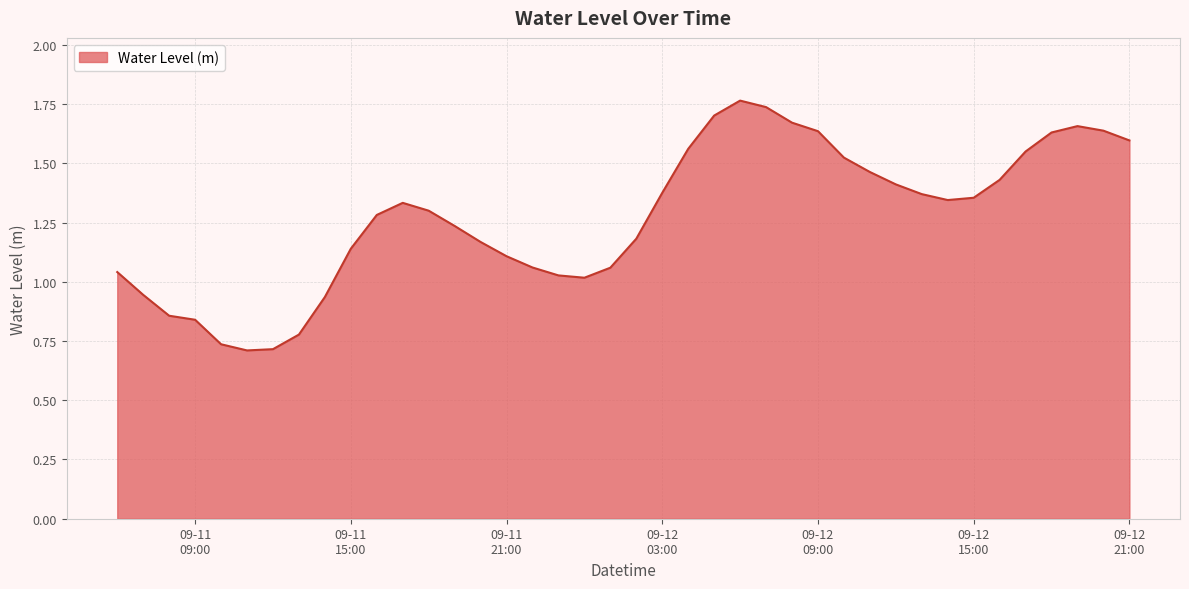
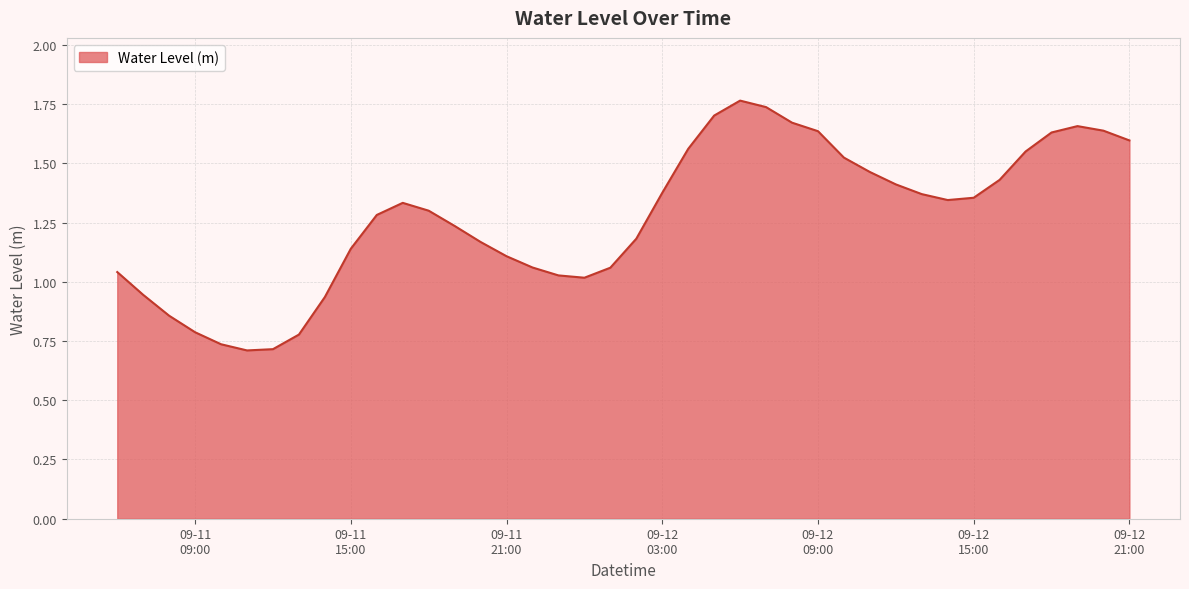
09-11 09:00: 0.84 -> 0.79
